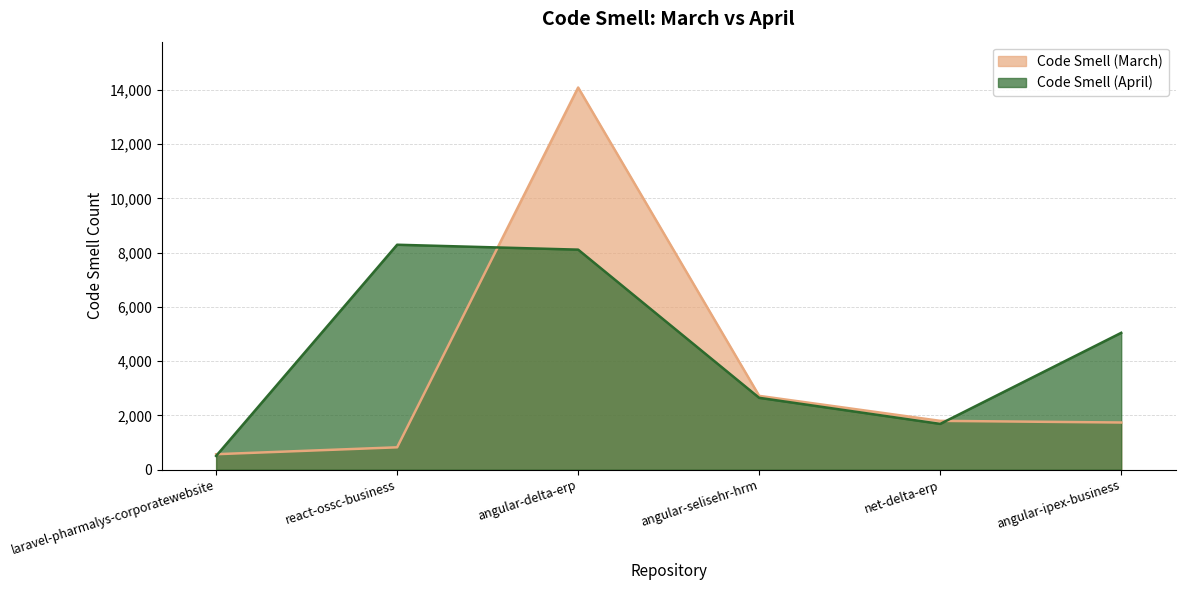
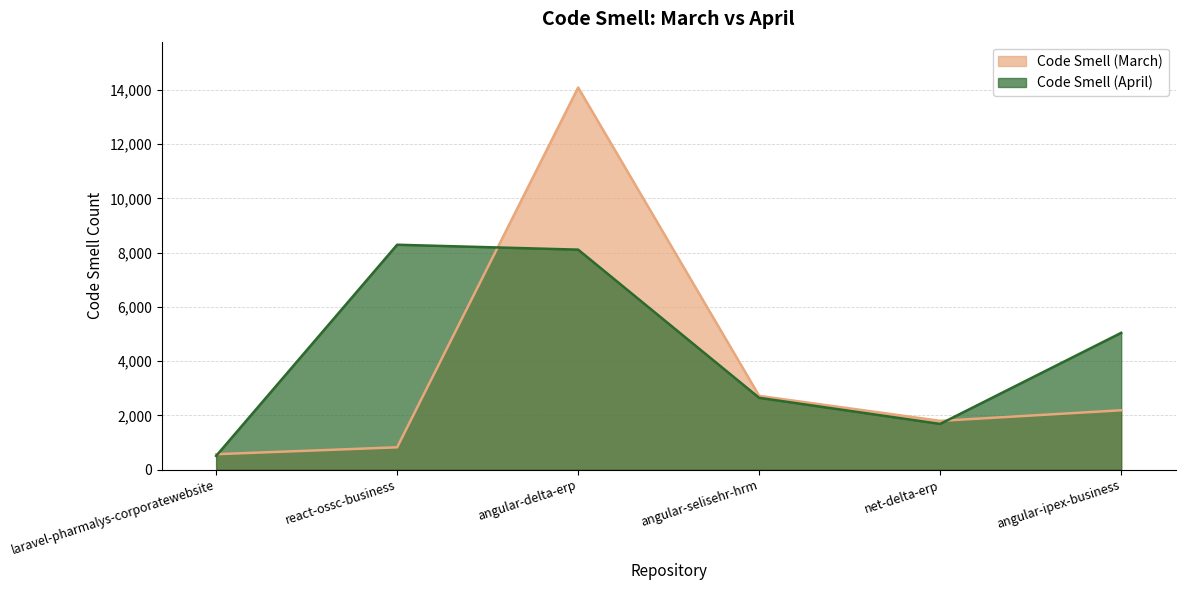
Code Smell (March), angular-ipex-business: 1,700 -> 2,200
